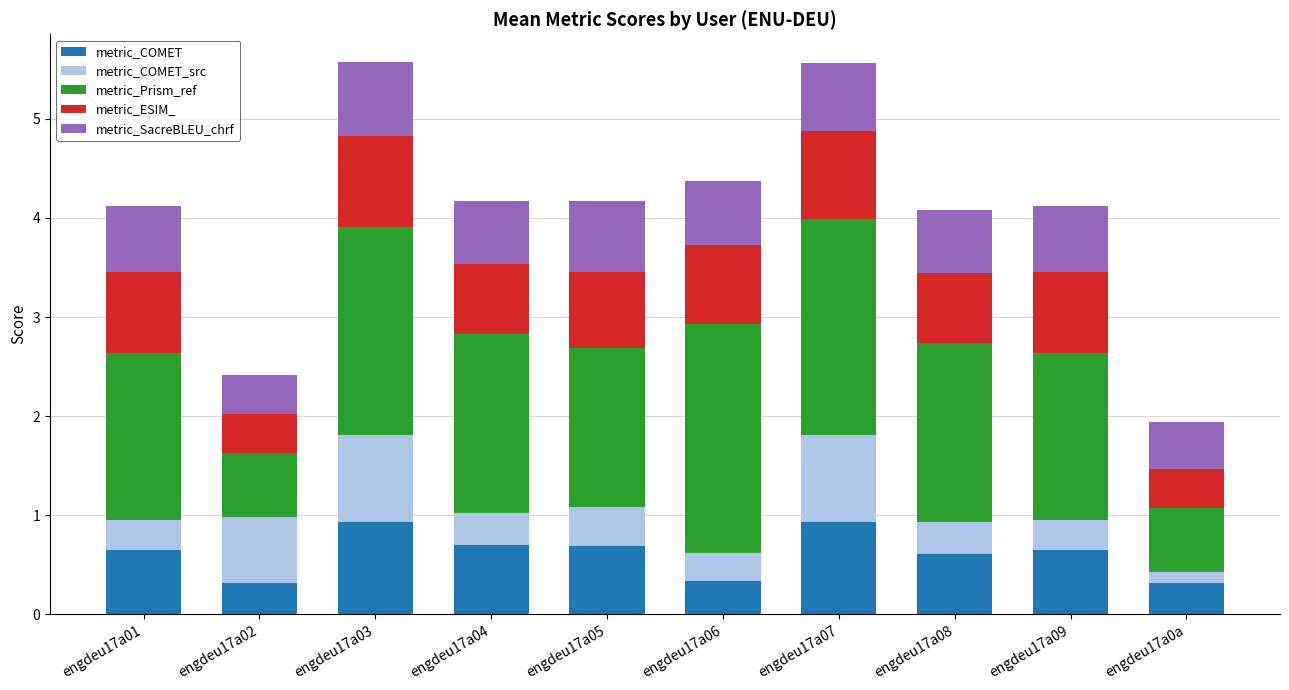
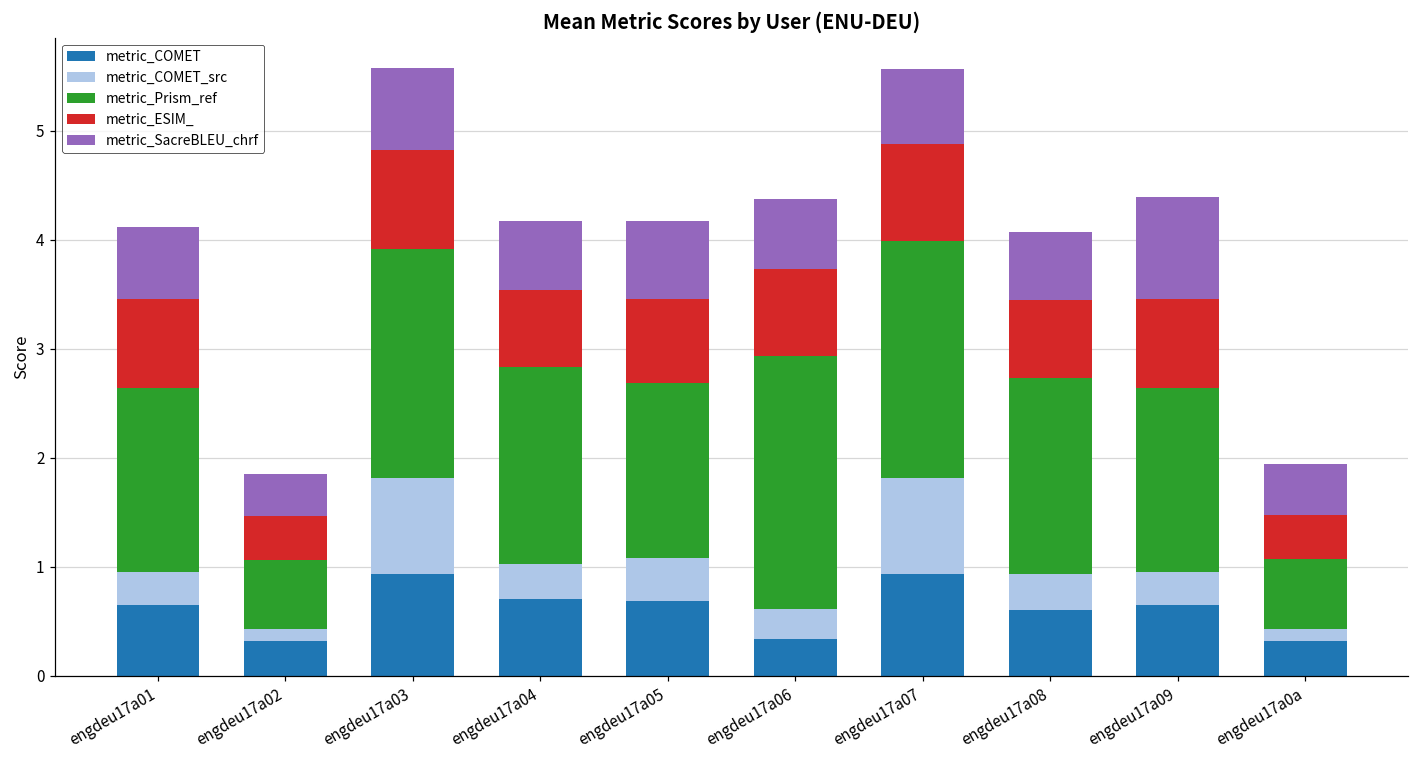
metric_COMET_src, engdeu17a02: 0.7 -> 0.1
metric_SacreBLEU_chrf, engdeu17a09: 0.7 -> 0.9
